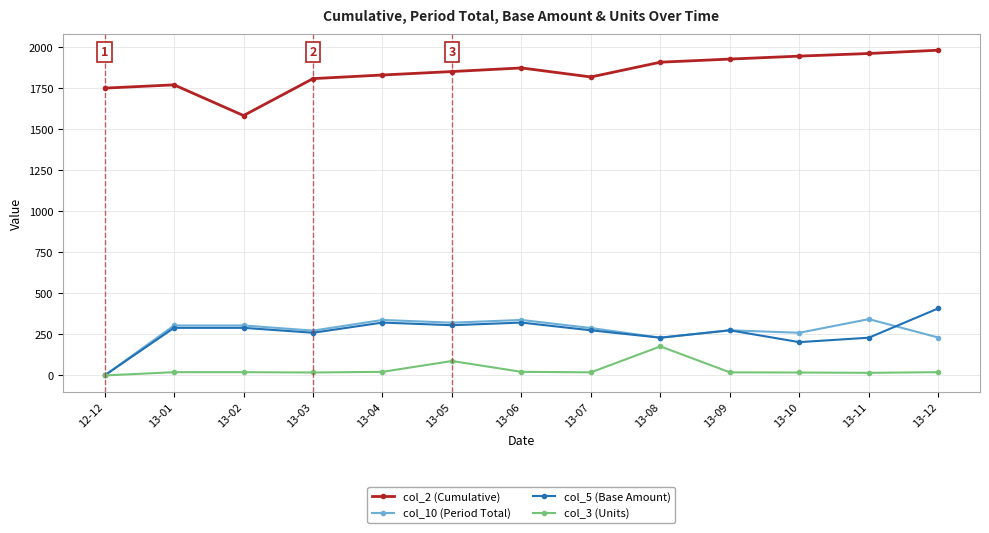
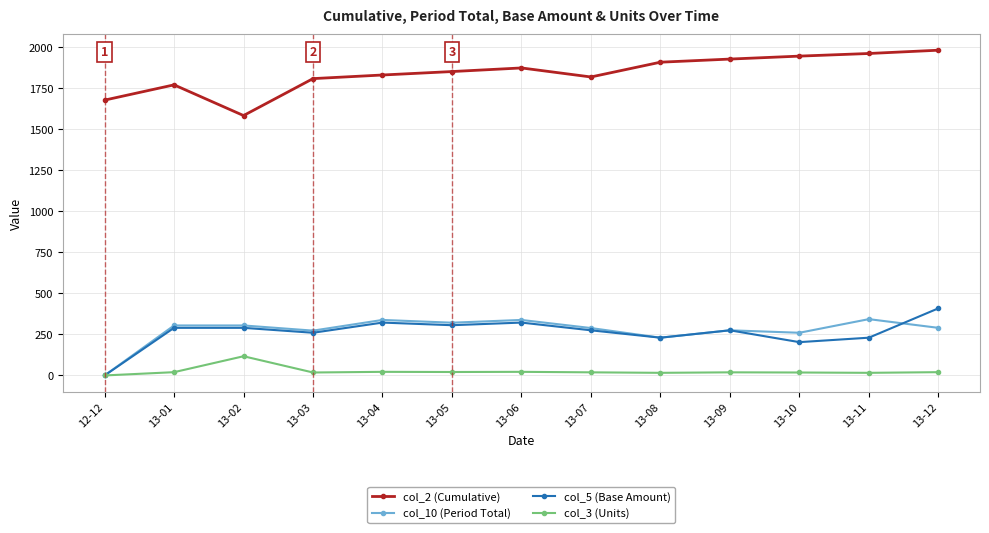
col_2 (Cumulative), 12-12: 1750 -> 1680
col_3 (Units), 13-02: 20 -> 120
col_3 (Units), 13-05: 90 -> 20
col_3 (Units), 13-08: 180 -> 20
col_10 (Period Total), 13-12: 230 -> 290
